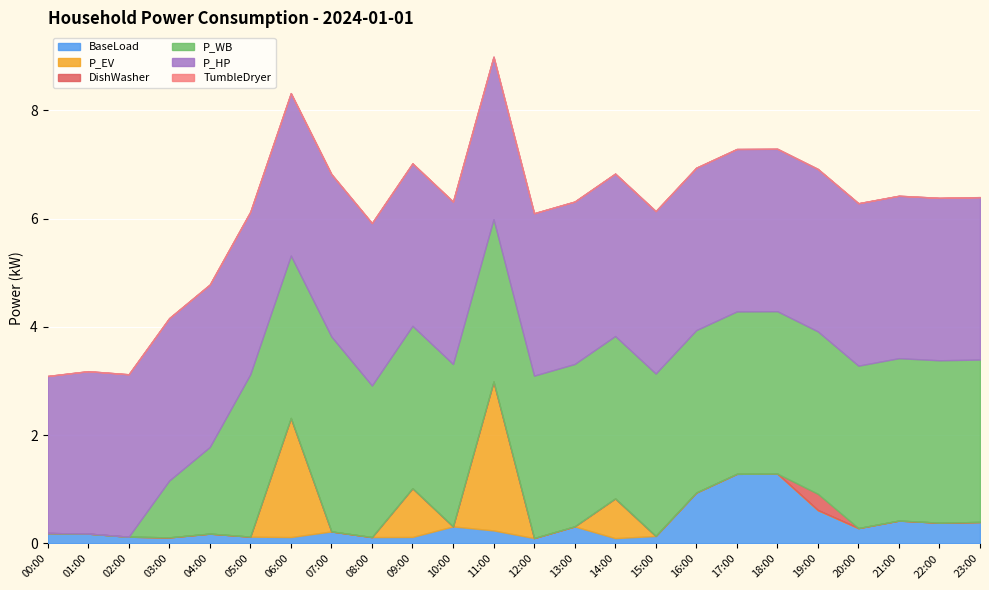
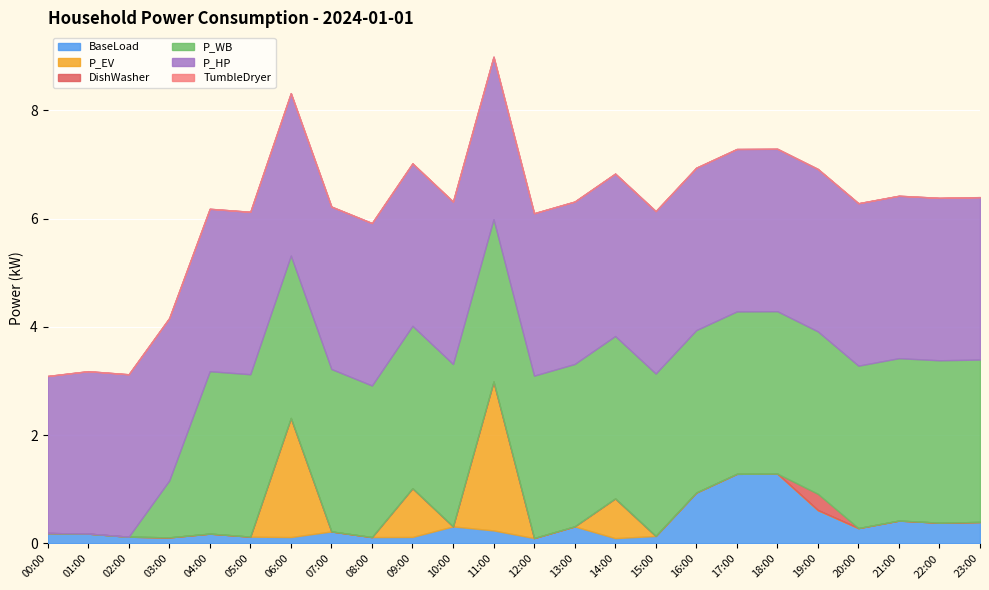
P_WB, 04:00: 1.6 -> 3.0
P_WB, 07:00: 3.6 -> 3.0
